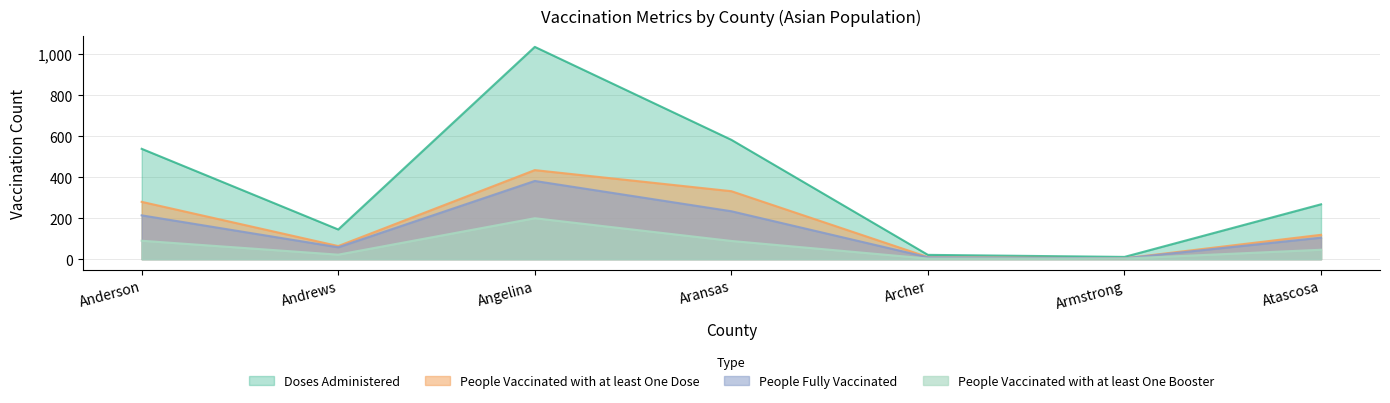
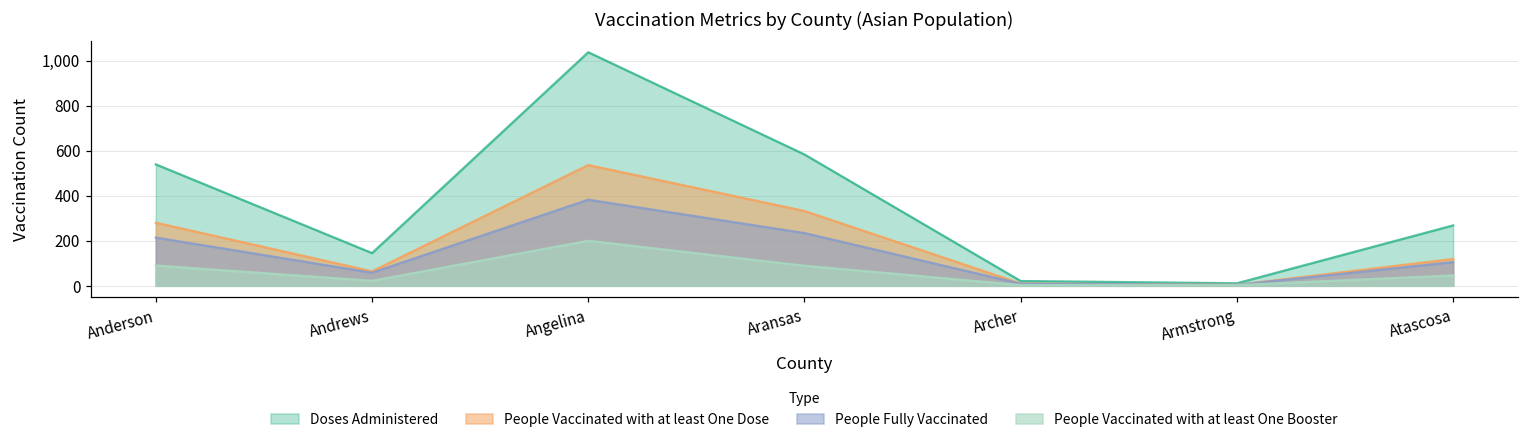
People Vaccinated with at least One Dose, Angelina: 440 -> 540
